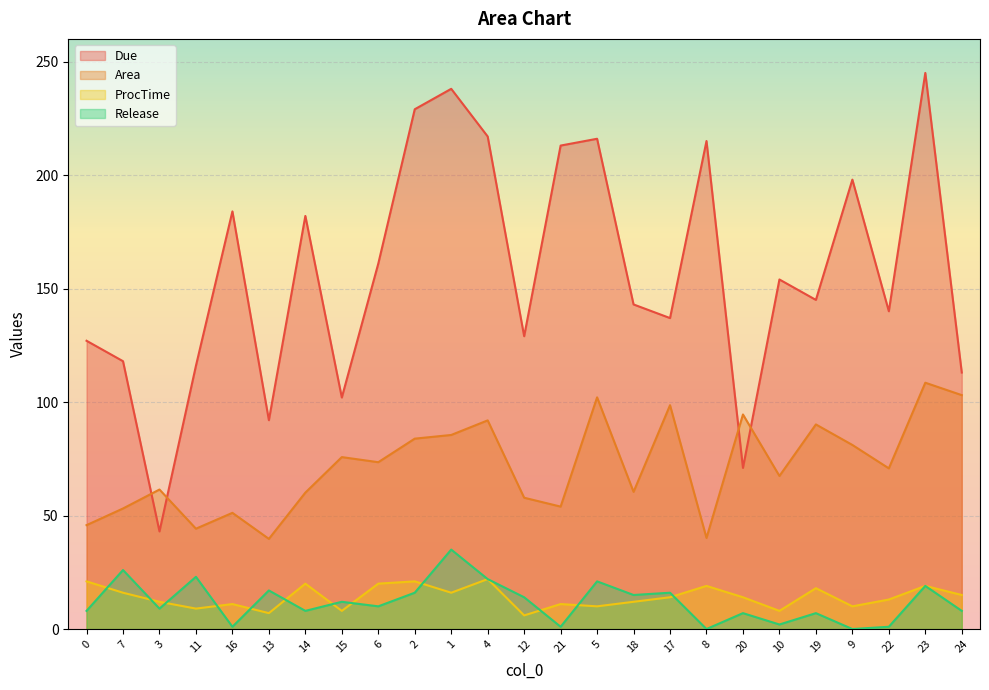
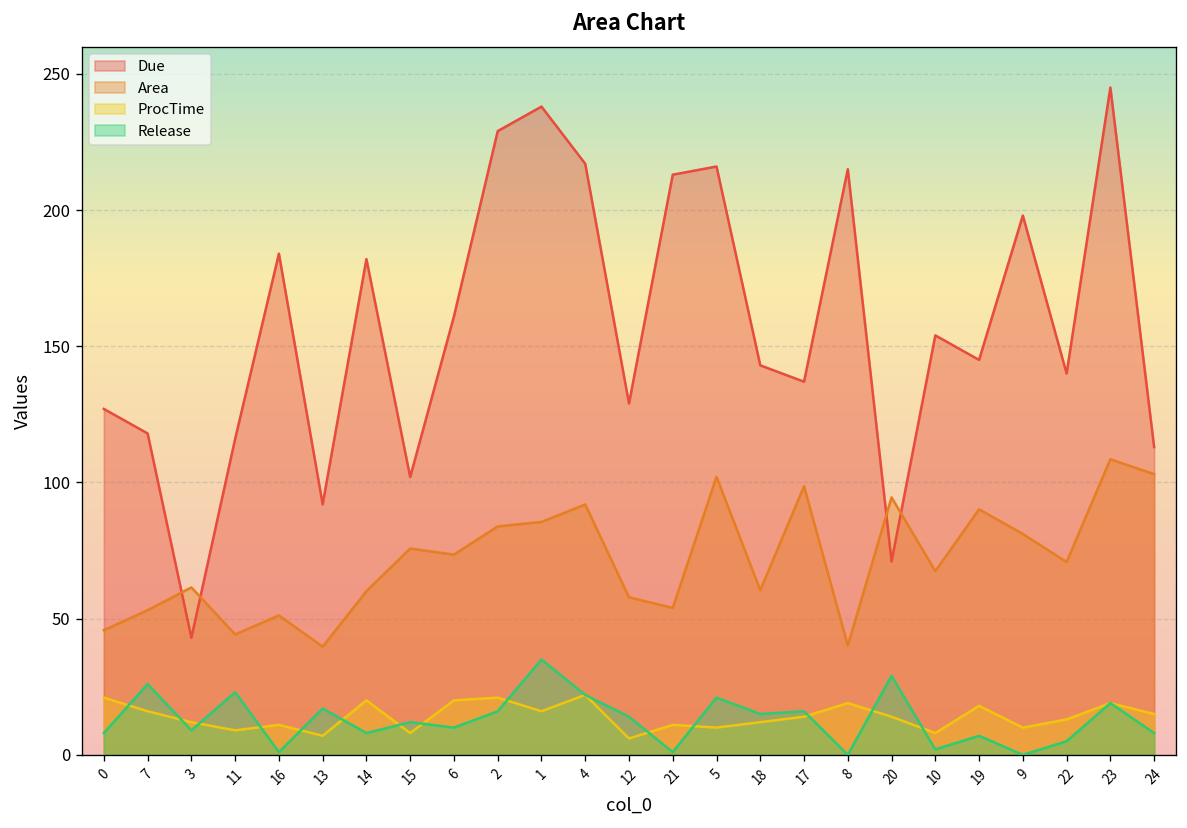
Release, 20: 7 -> 29
Release, 22: 1 -> 5
